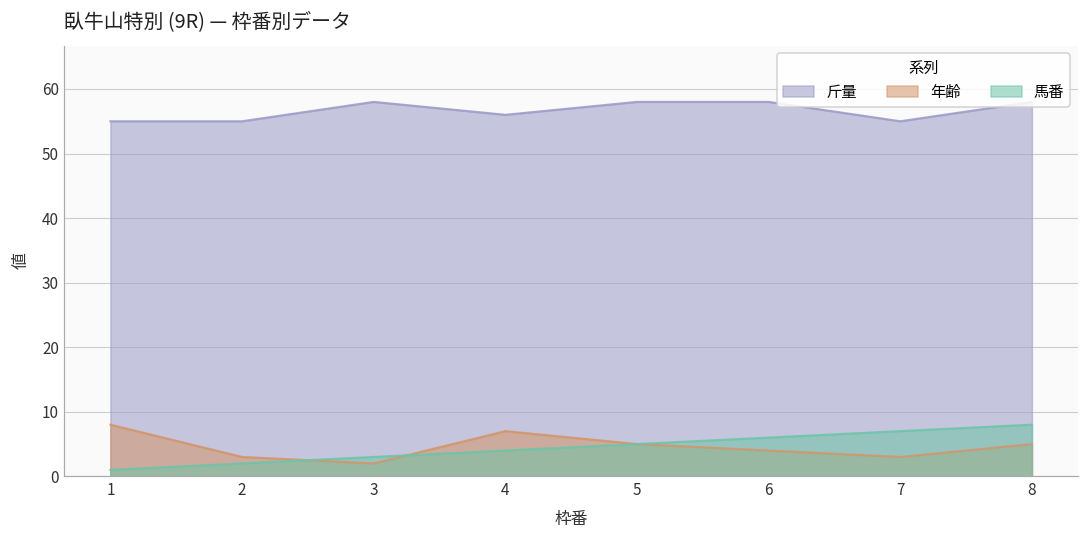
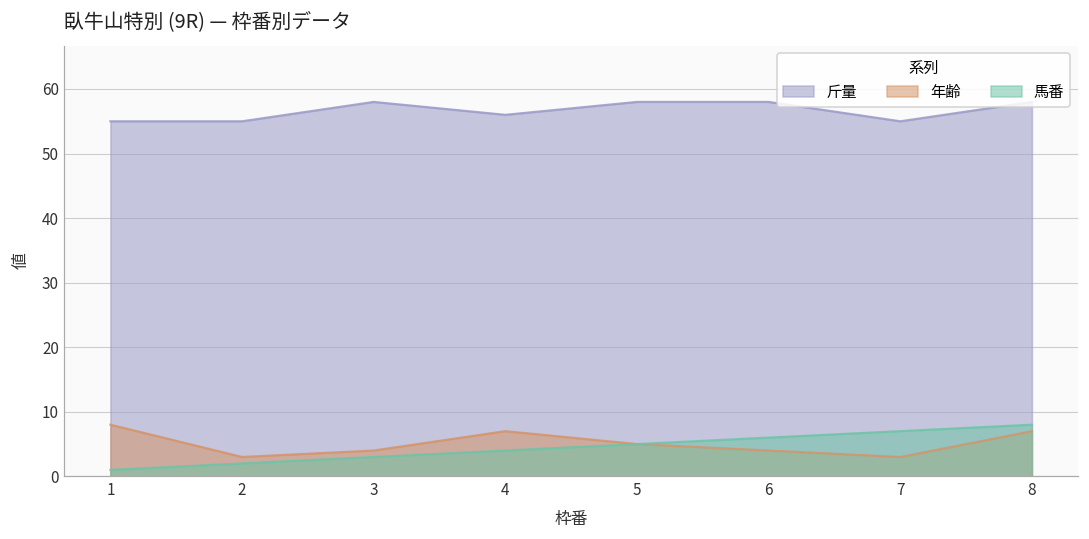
年齢, 3: 2 -> 4
年齢, 8: 5 -> 7
